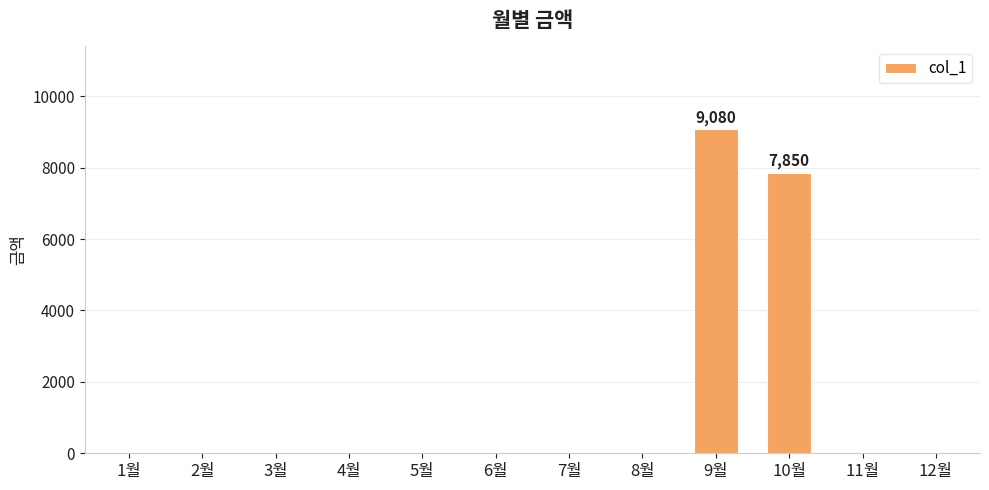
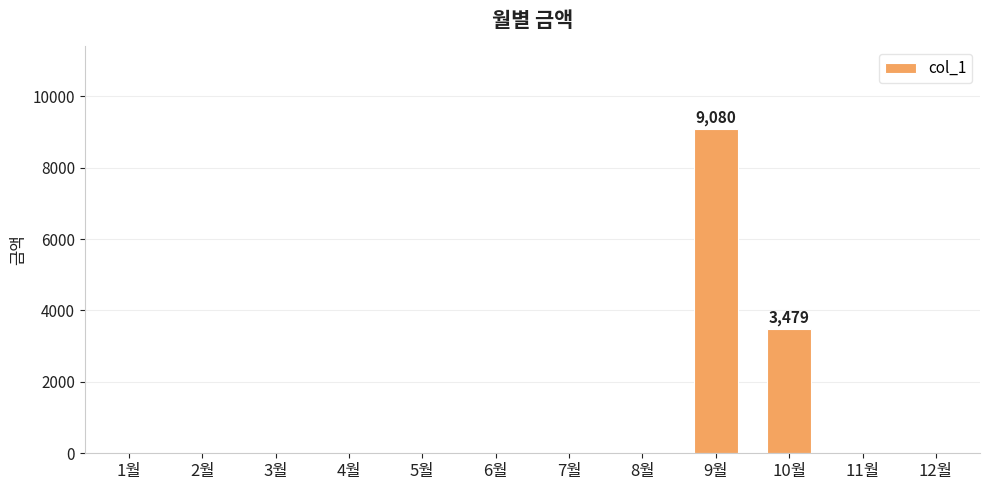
10월: 7,850 -> 3,479
